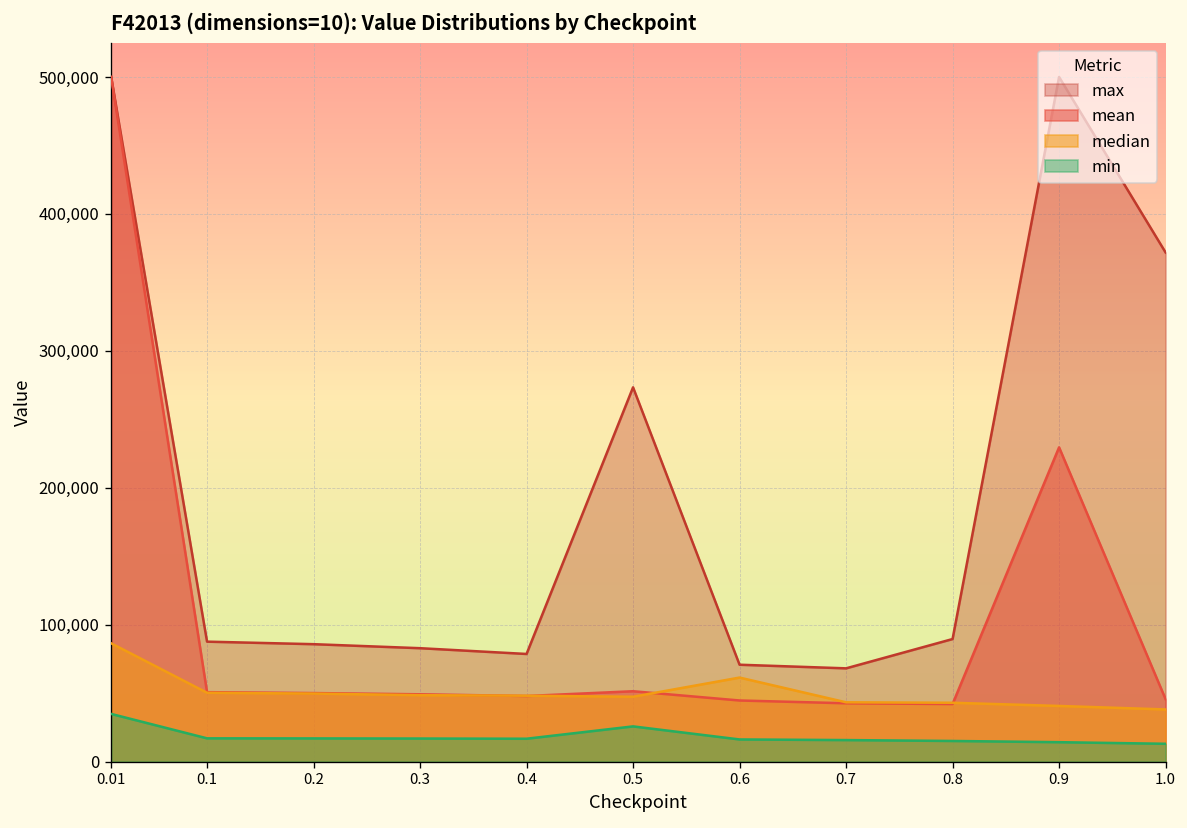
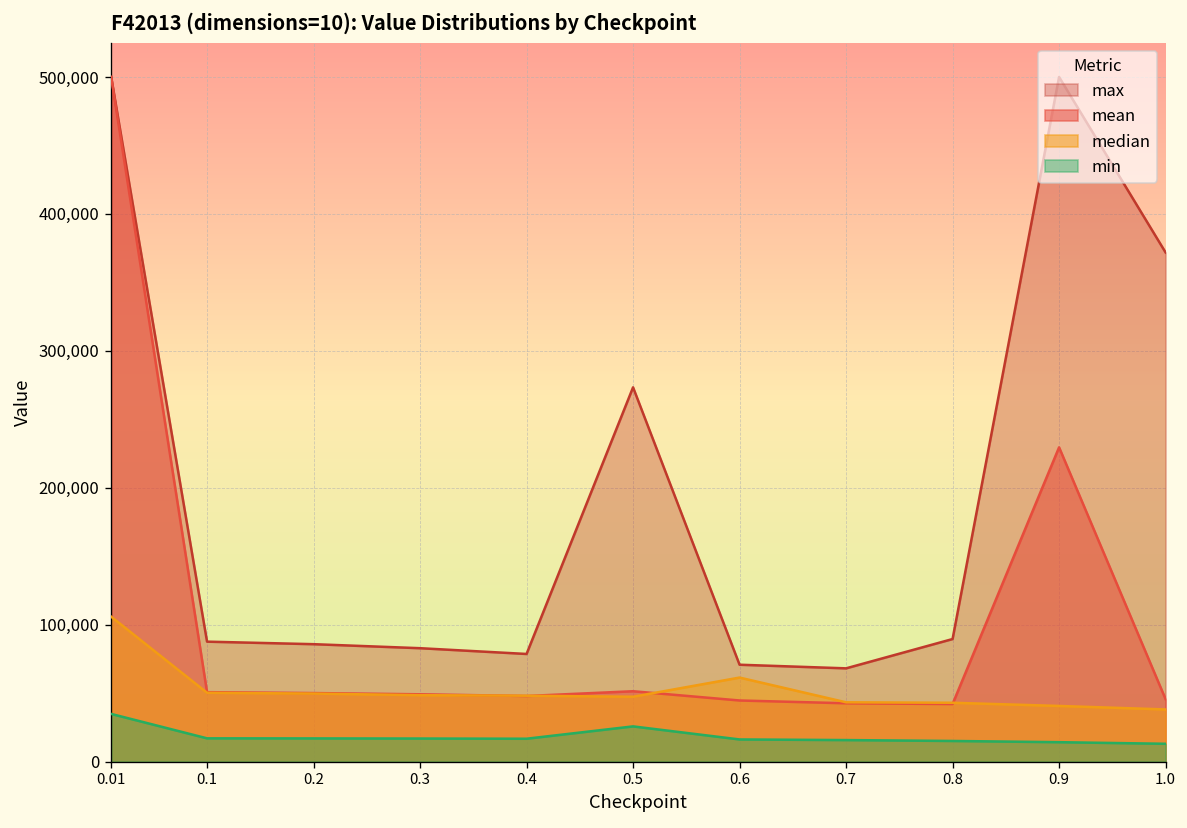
median, 0.01: 86,000 -> 106,000
